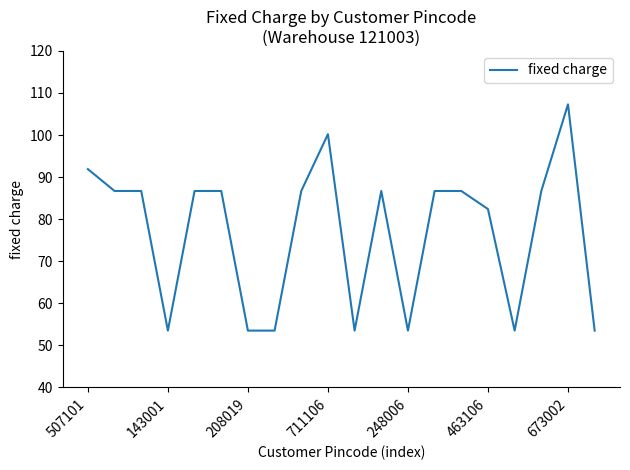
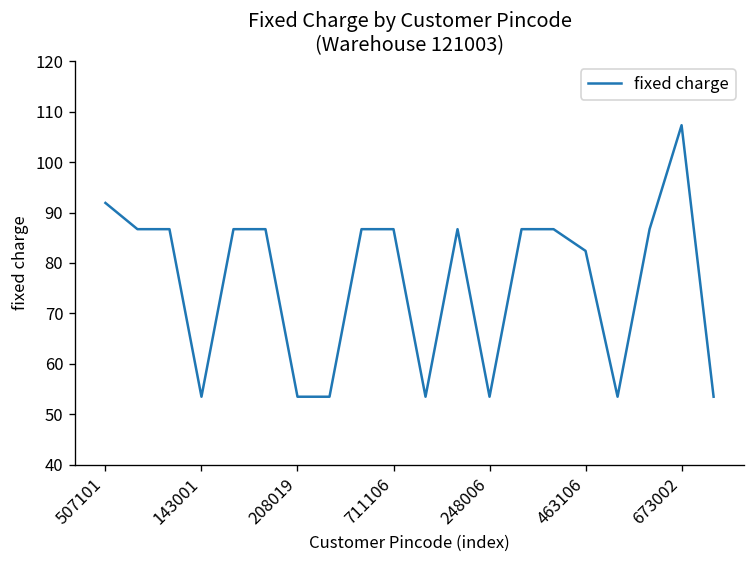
711106: 100 -> 87
